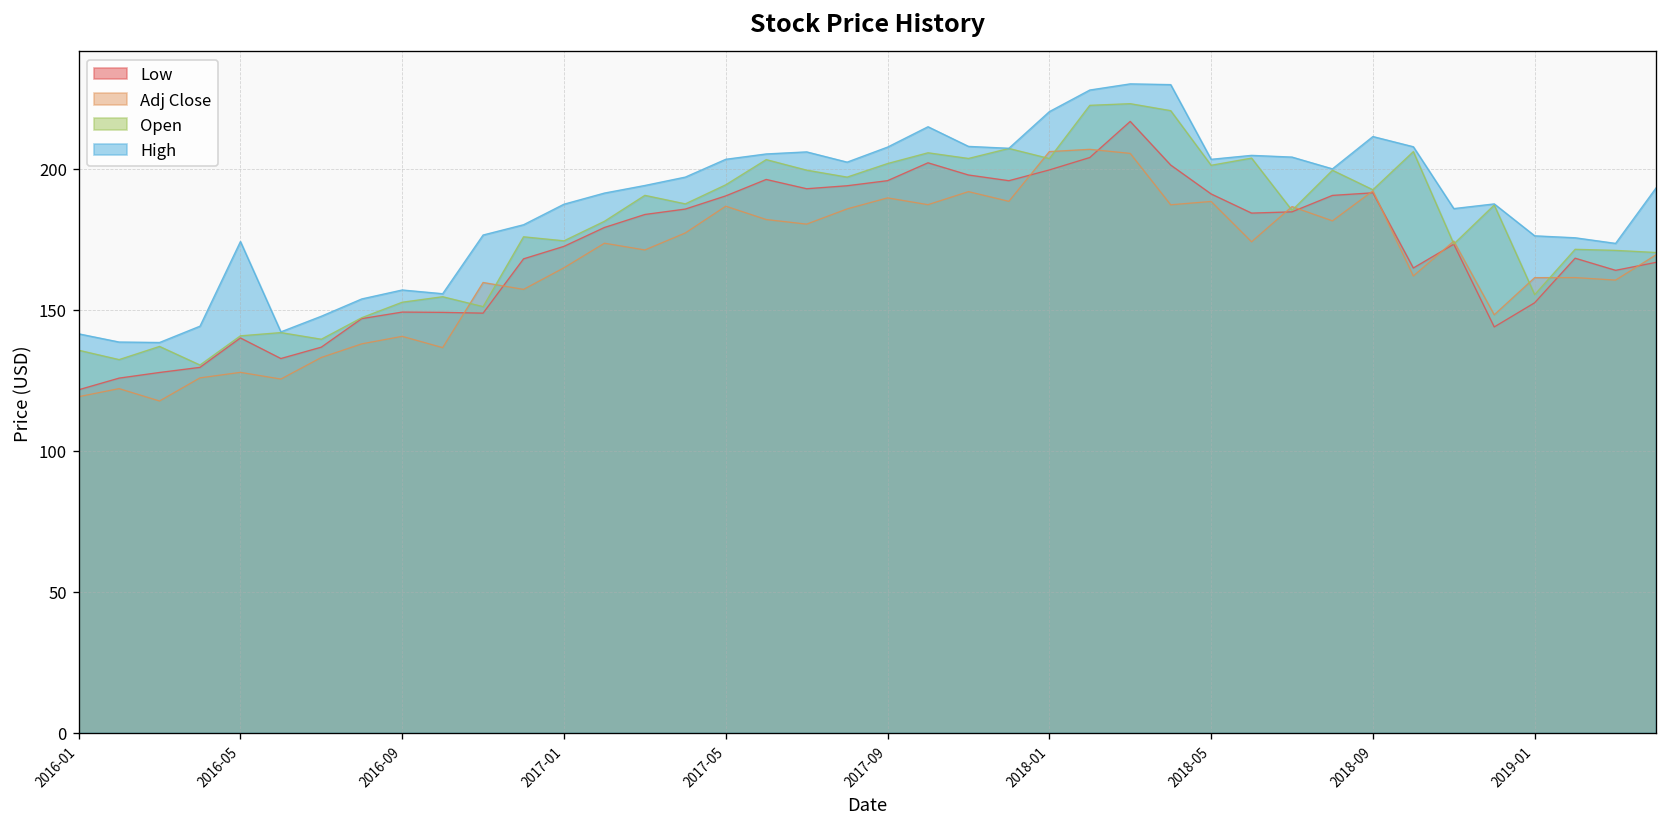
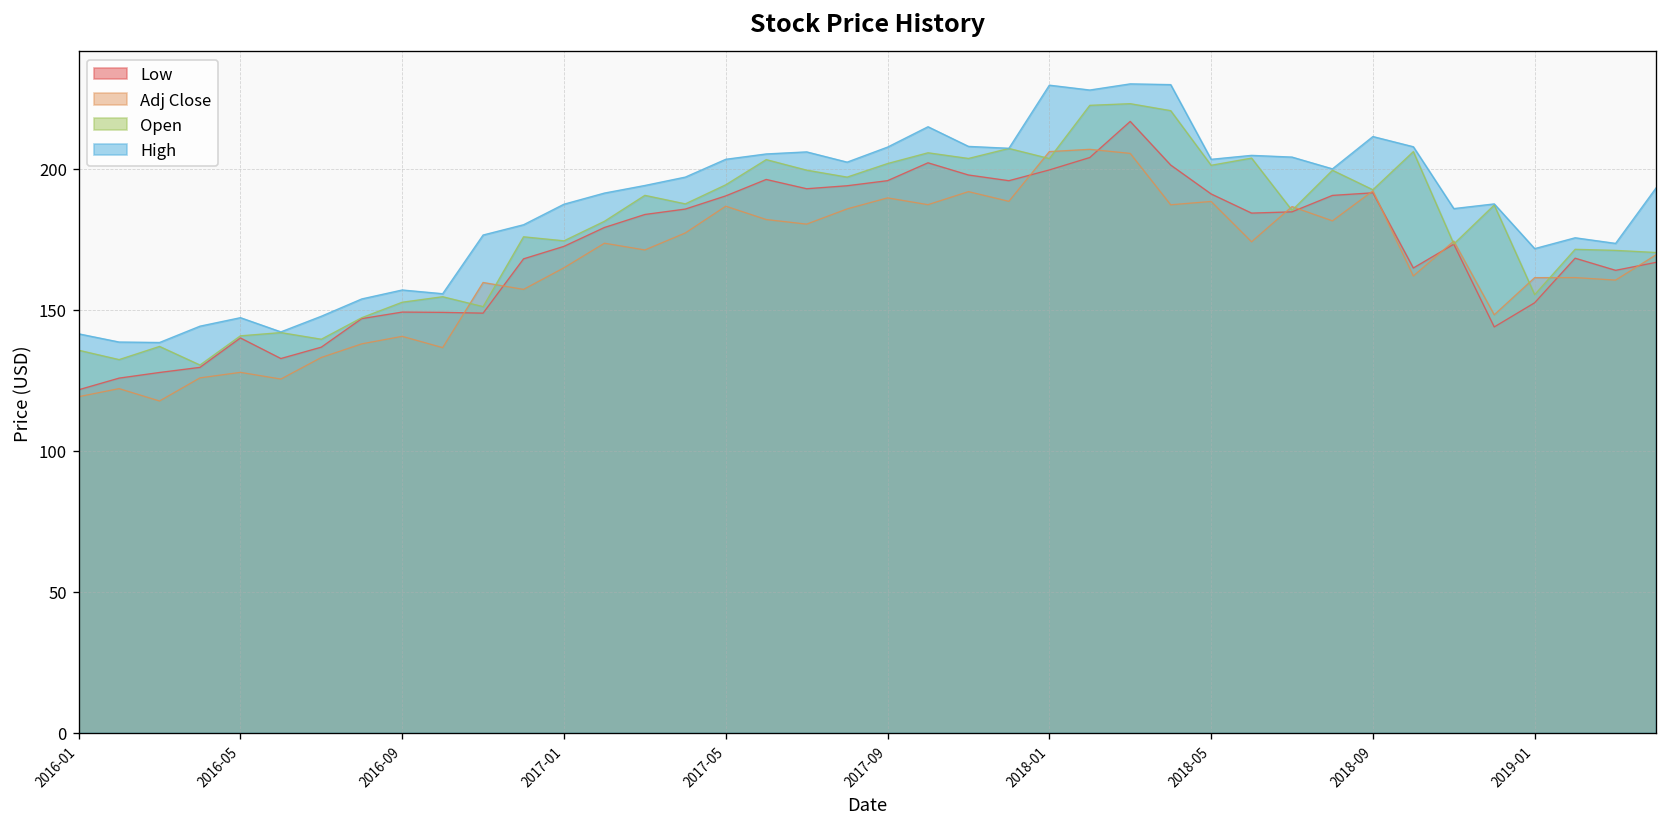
High, 2016-05: 174 -> 147
High, 2018-01: 220 -> 230
High, 2019-01: 176 -> 172
